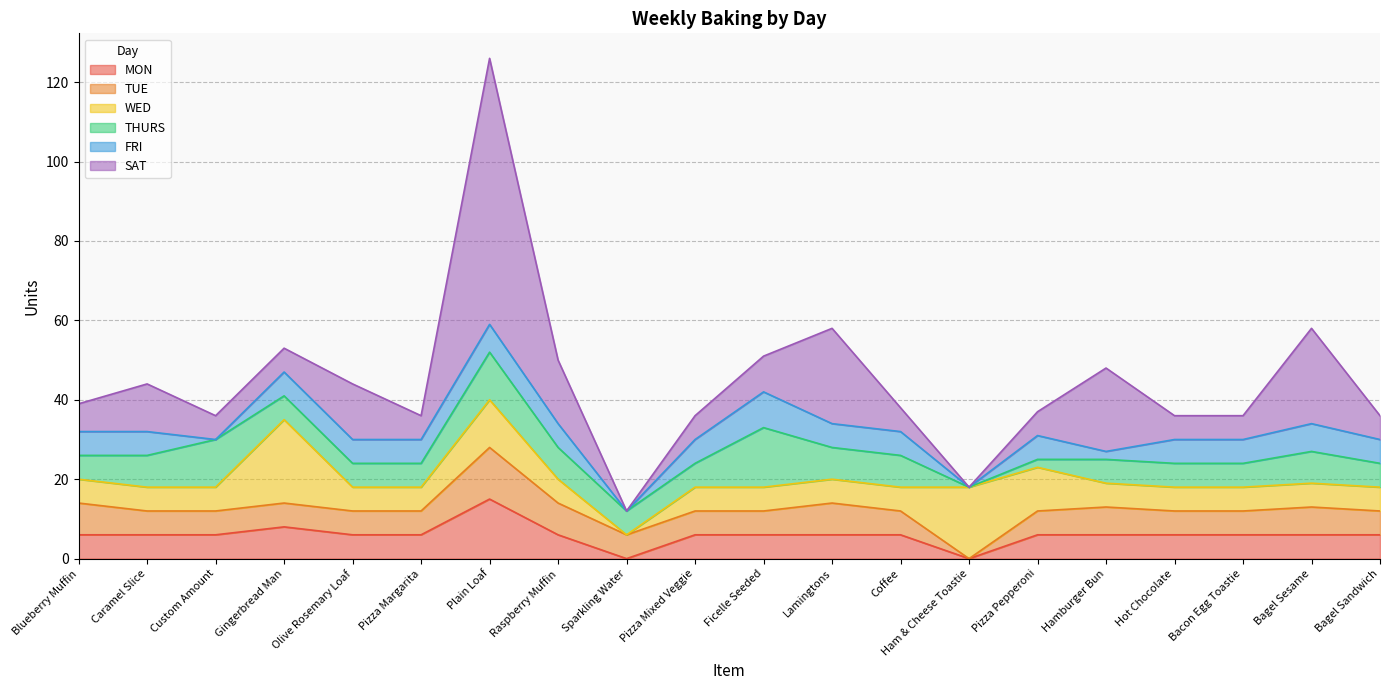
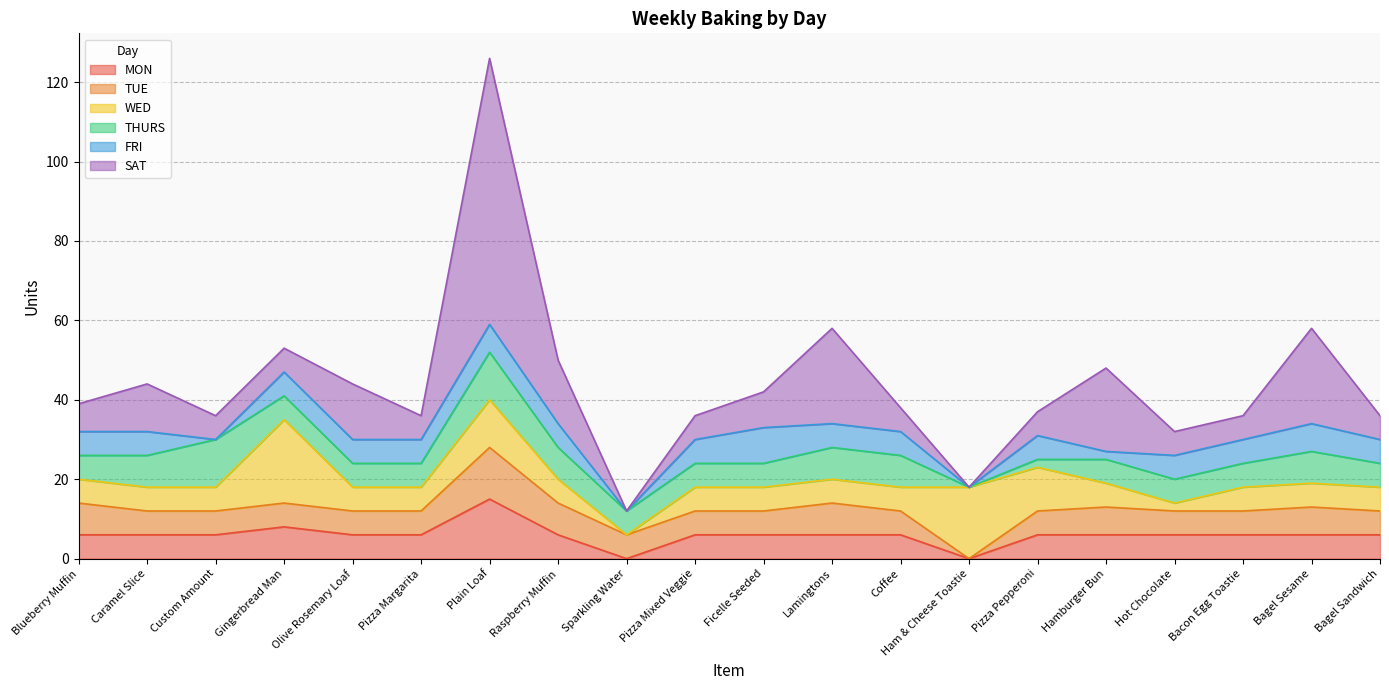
THURS, Ficelle Seeded: 15 -> 6
WED, Hot Chocolate: 6 -> 2
